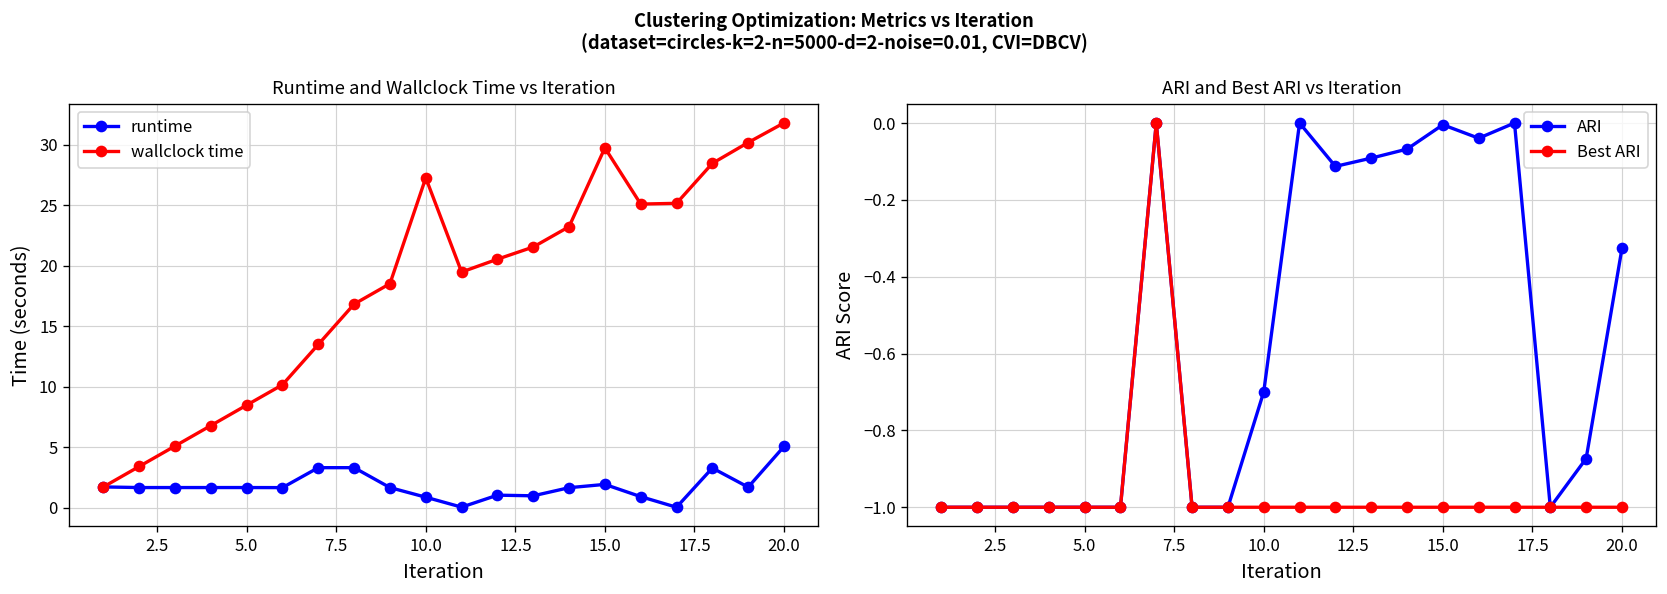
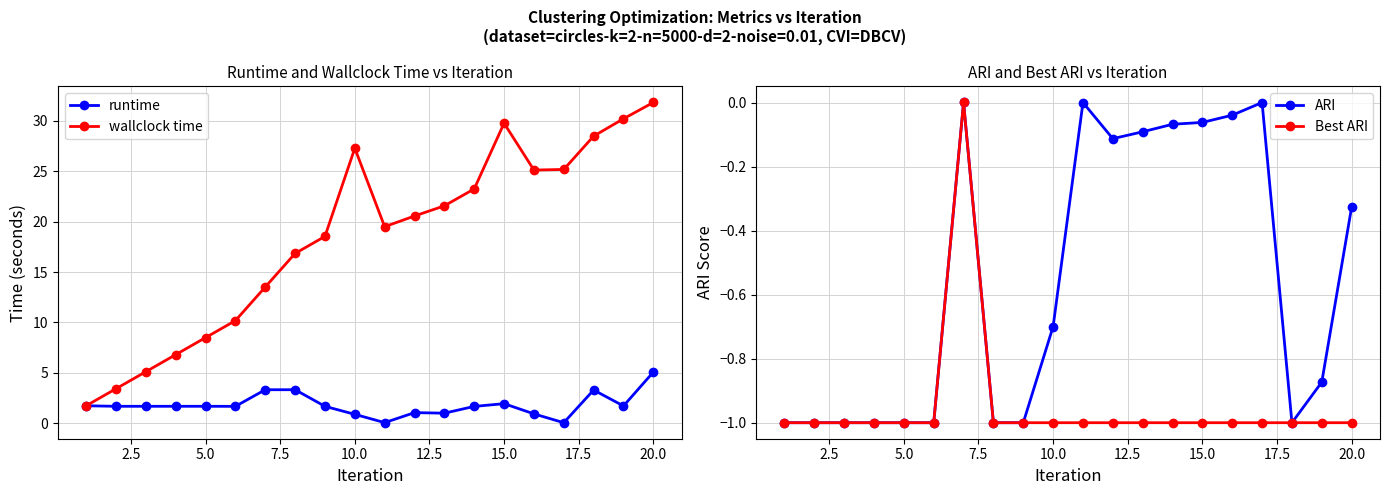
ARI and Best ARI vs Iteration, ARI, 15.0: 0.00 -> -0.06
